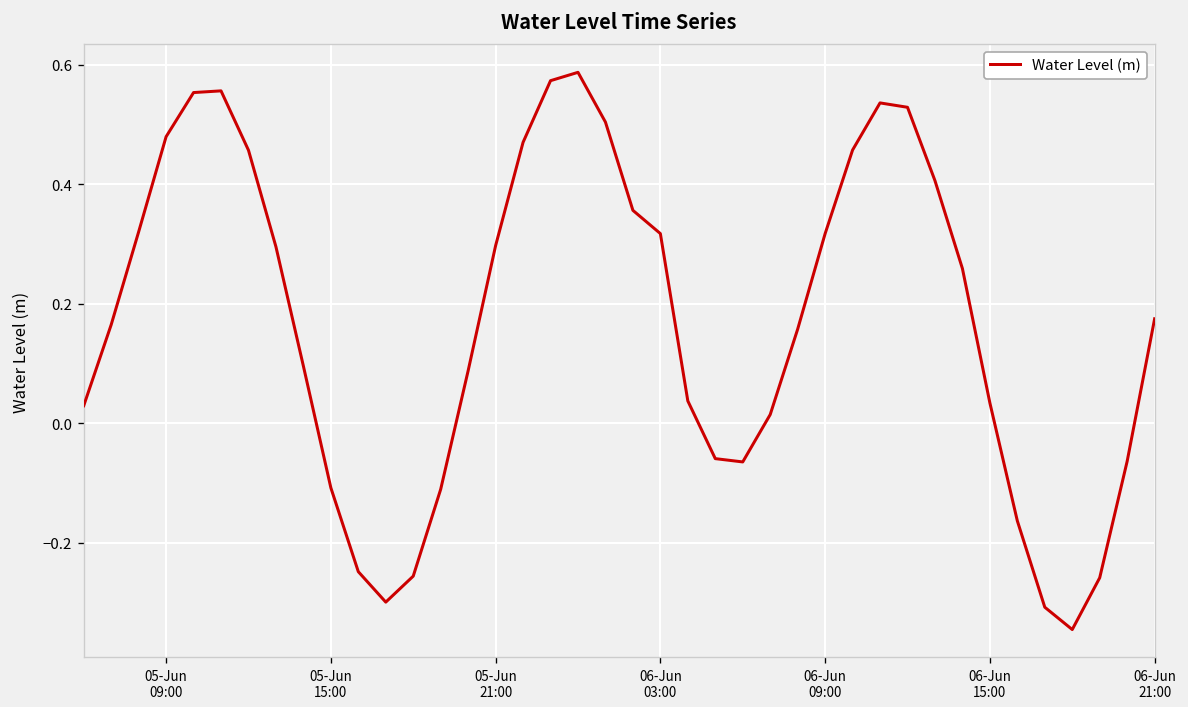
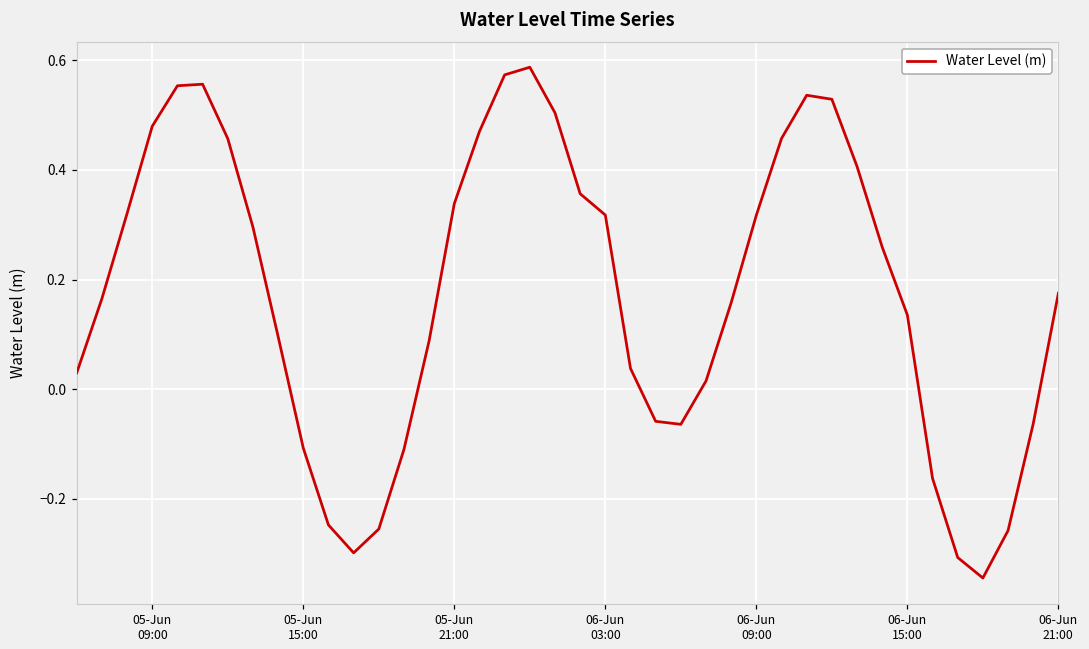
05-Jun 21:00: 0.30 -> 0.34
06-Jun 15:00: 0.03 -> 0.14
